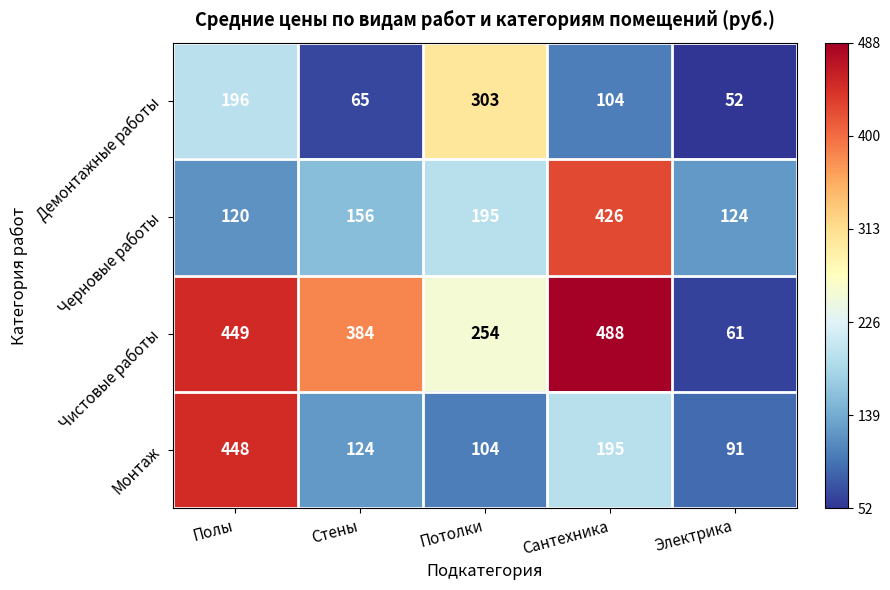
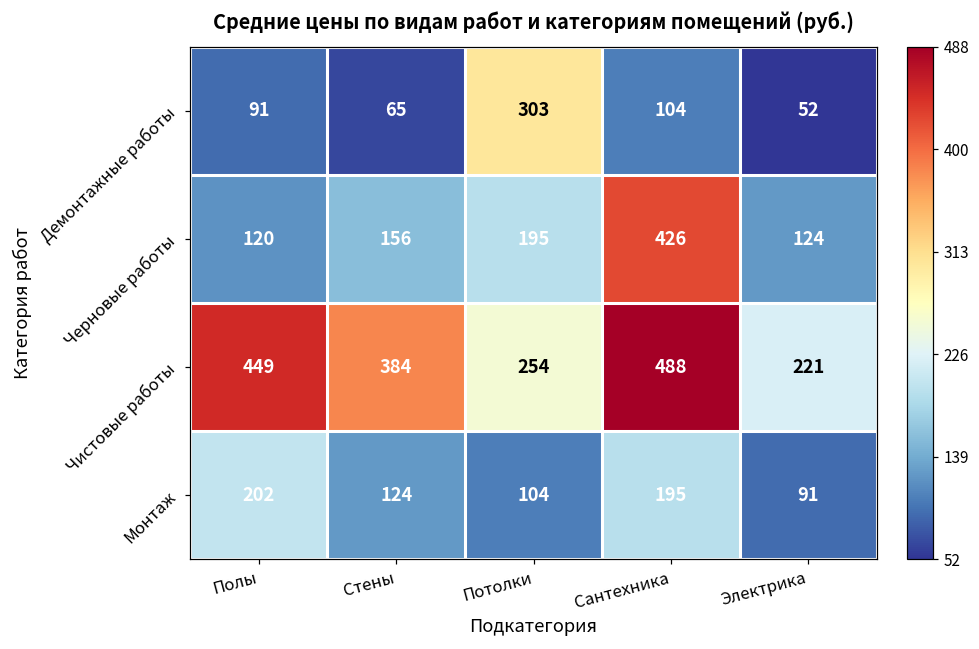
Демонтажные работы, Полы: 196 -> 91
Чистовые работы, Электрика: 61 -> 221
Монтаж, Полы: 448 -> 202
